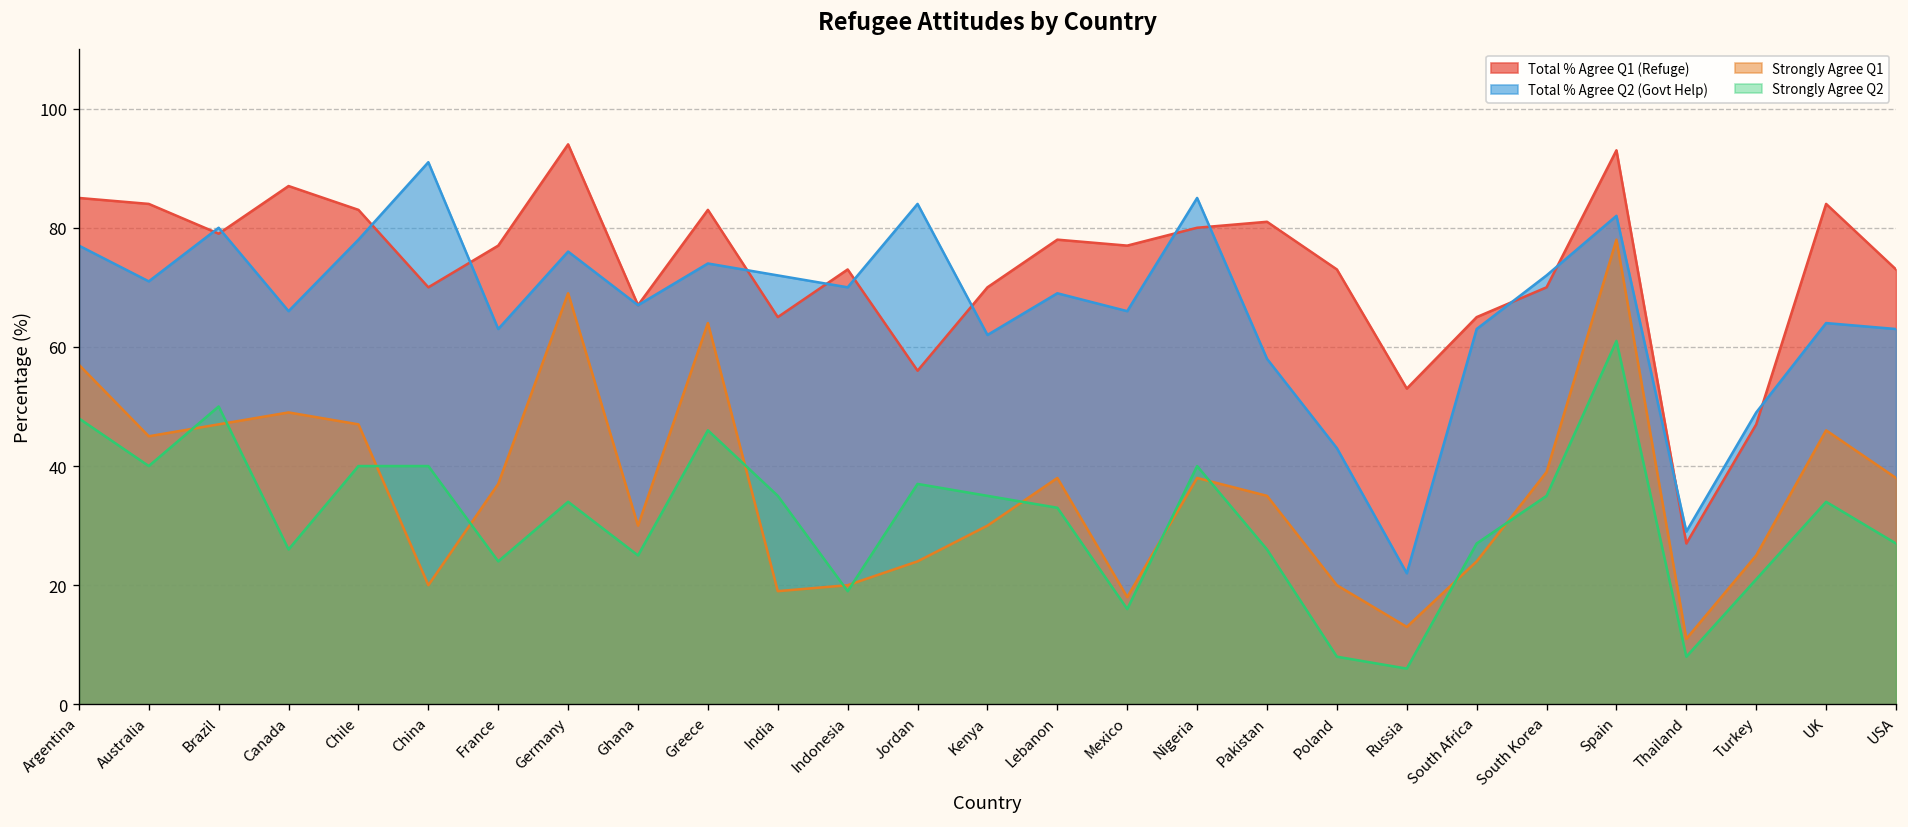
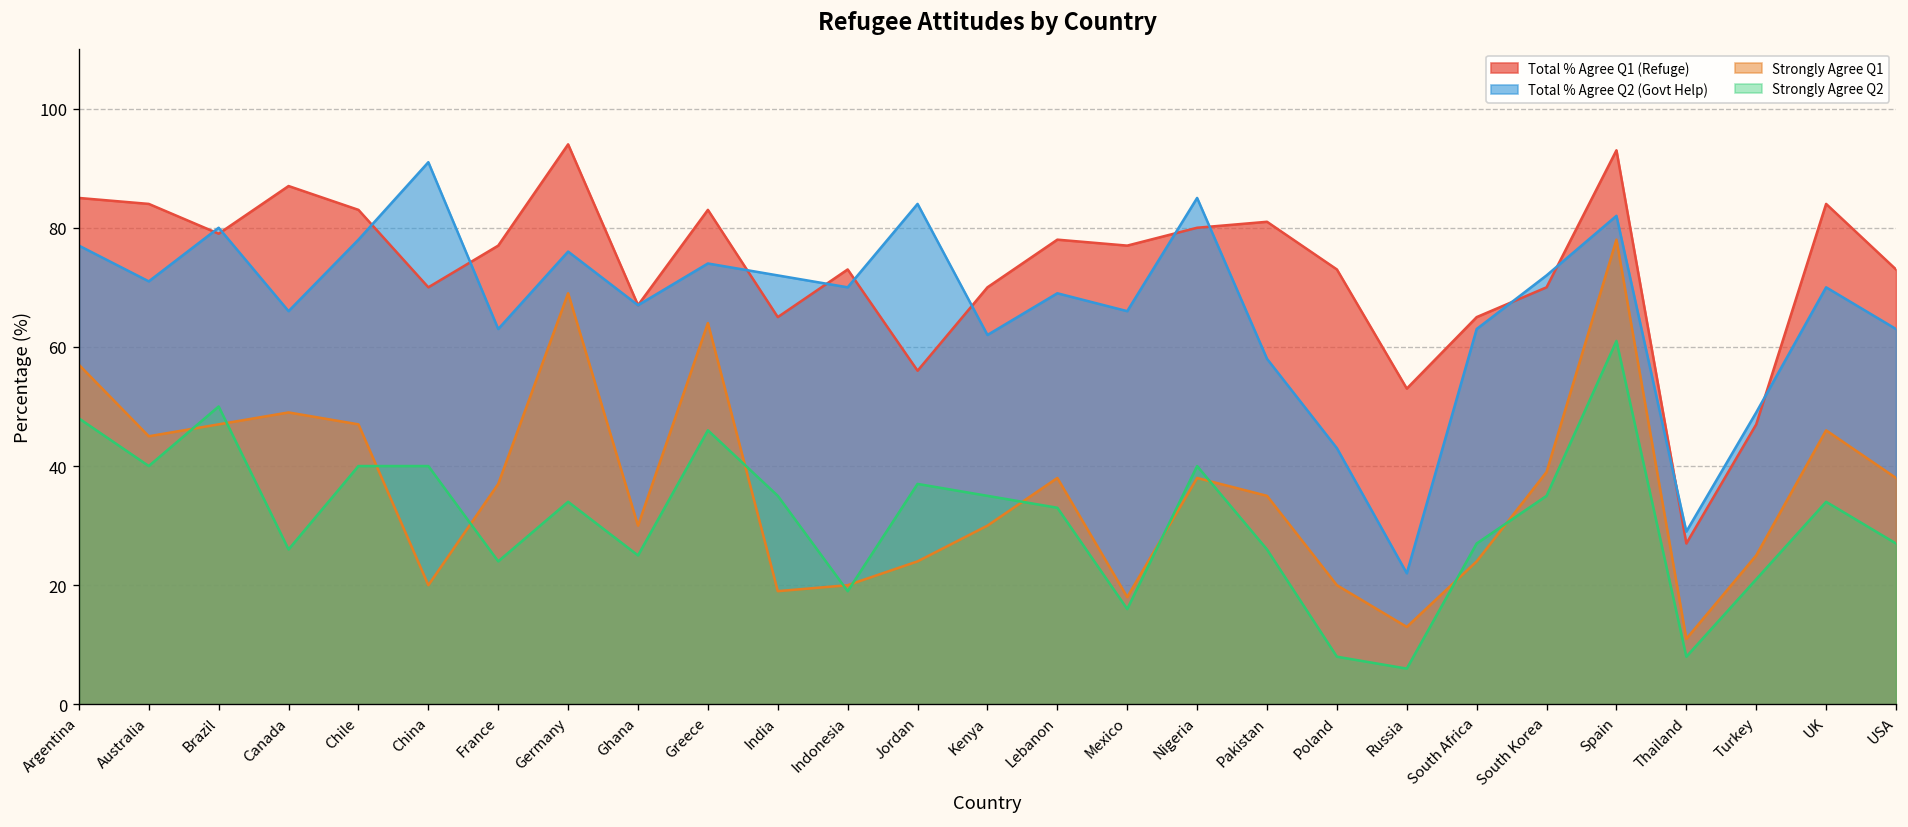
Total % Agree Q2 (Govt Help), UK: 64 -> 70
